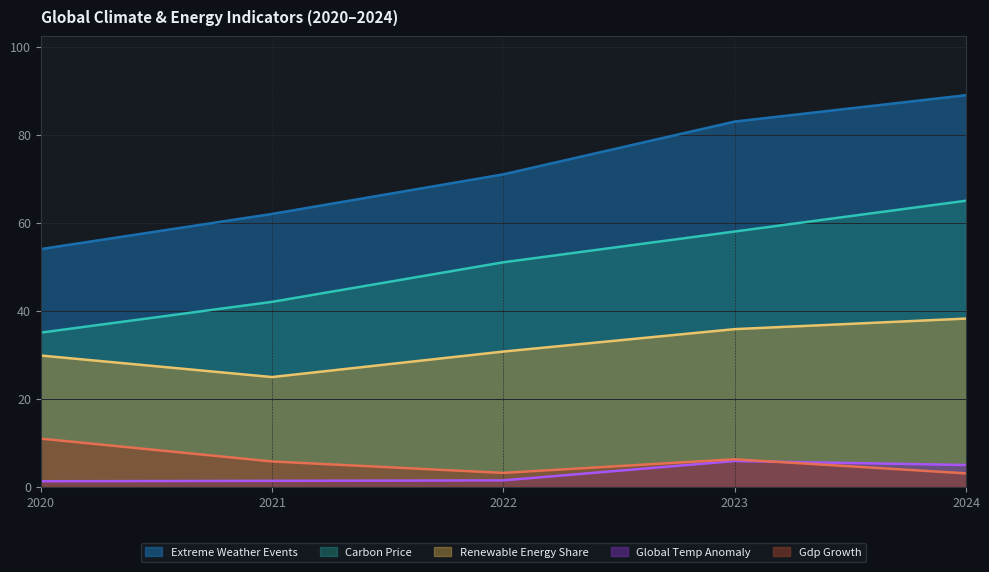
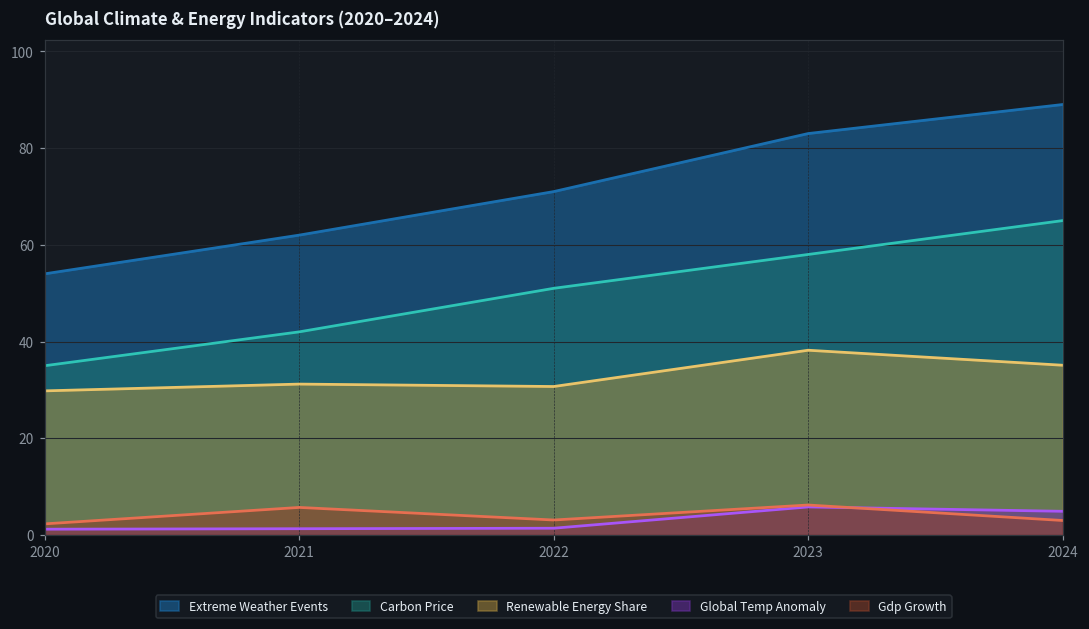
Gdp Growth, 2020: 11 -> 2
Renewable Energy Share, 2021: 25 -> 31
Renewable Energy Share, 2023: 36 -> 38
Renewable Energy Share, 2024: 38 -> 35
